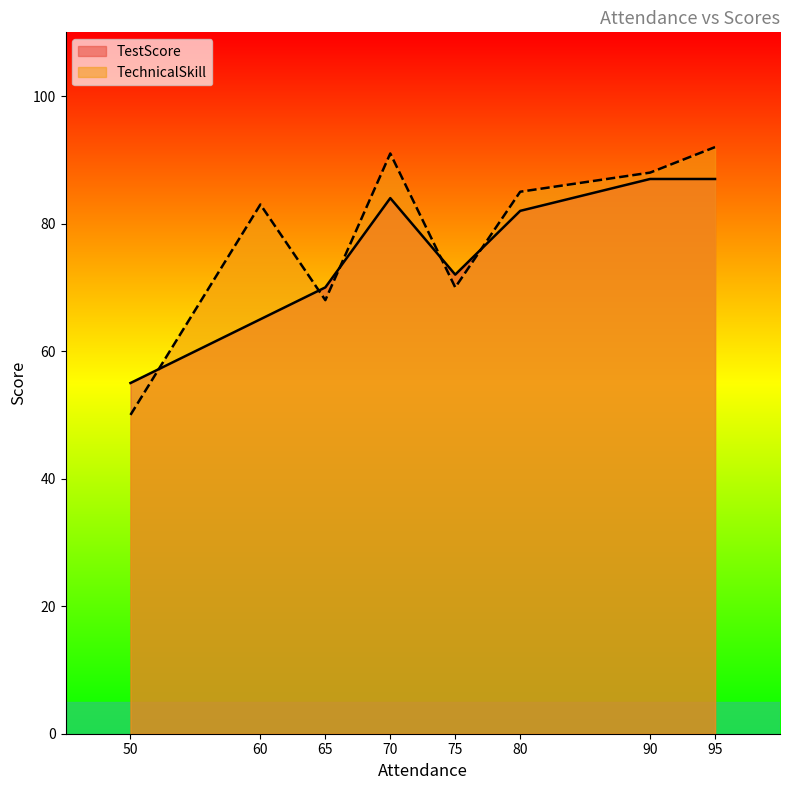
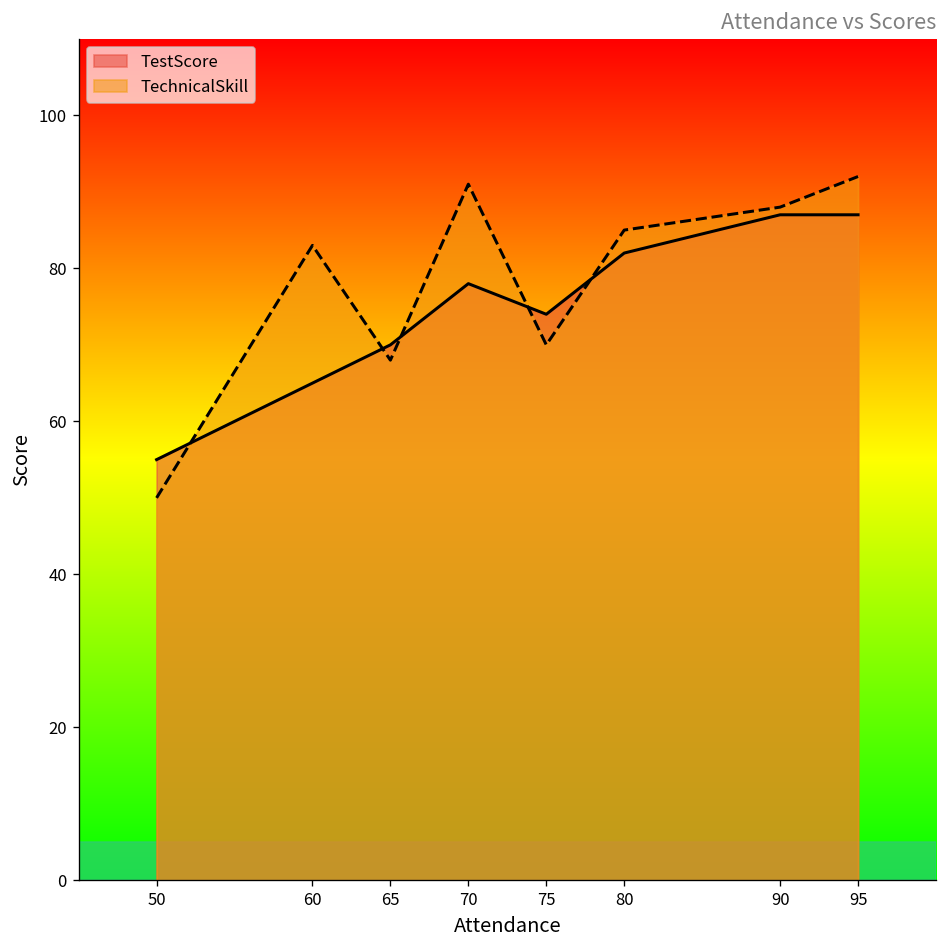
TestScore, 70: 84 -> 78
TestScore, 75: 72 -> 74
